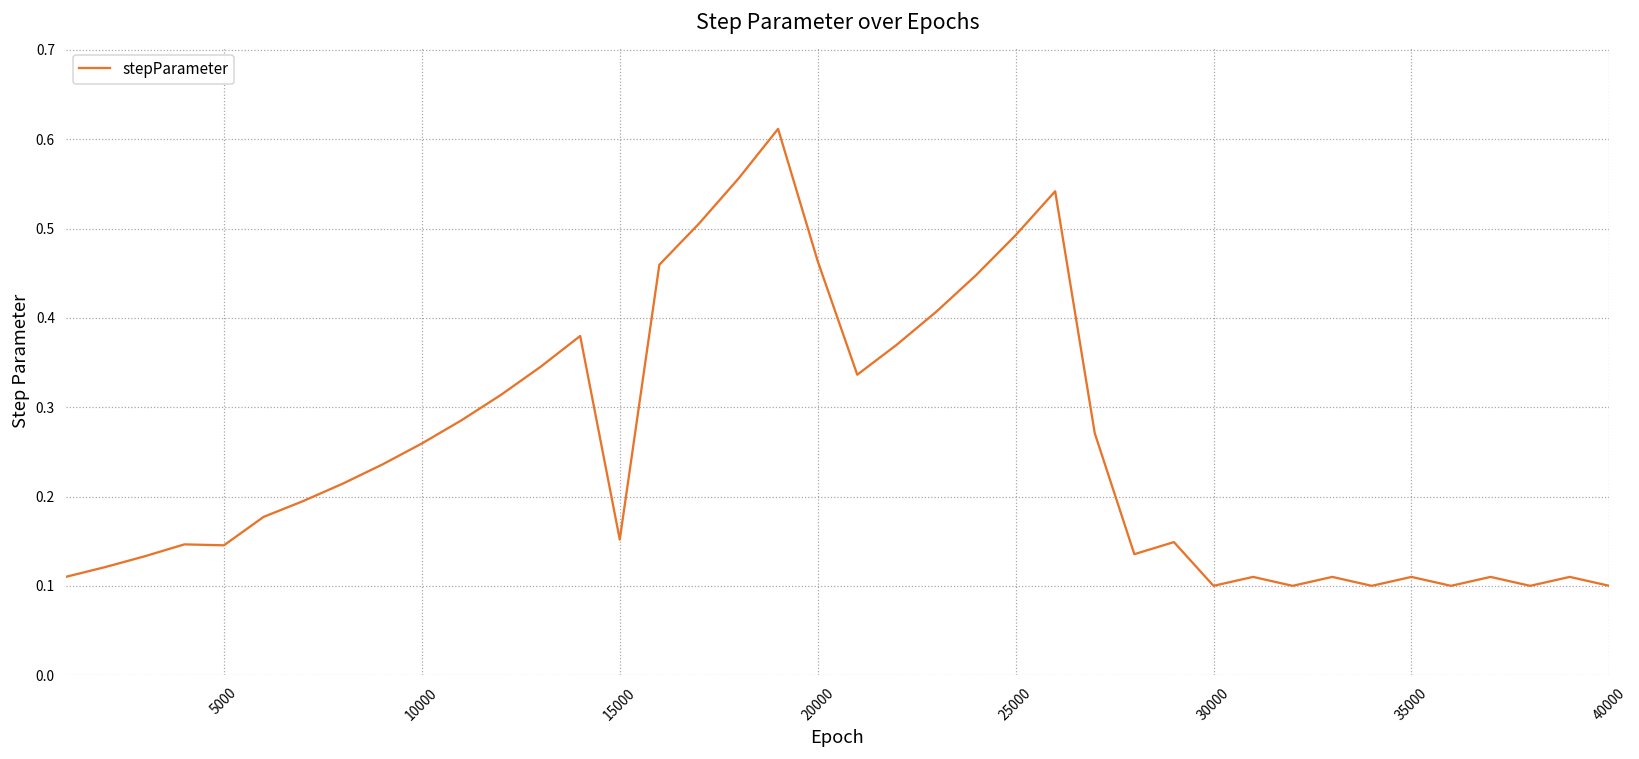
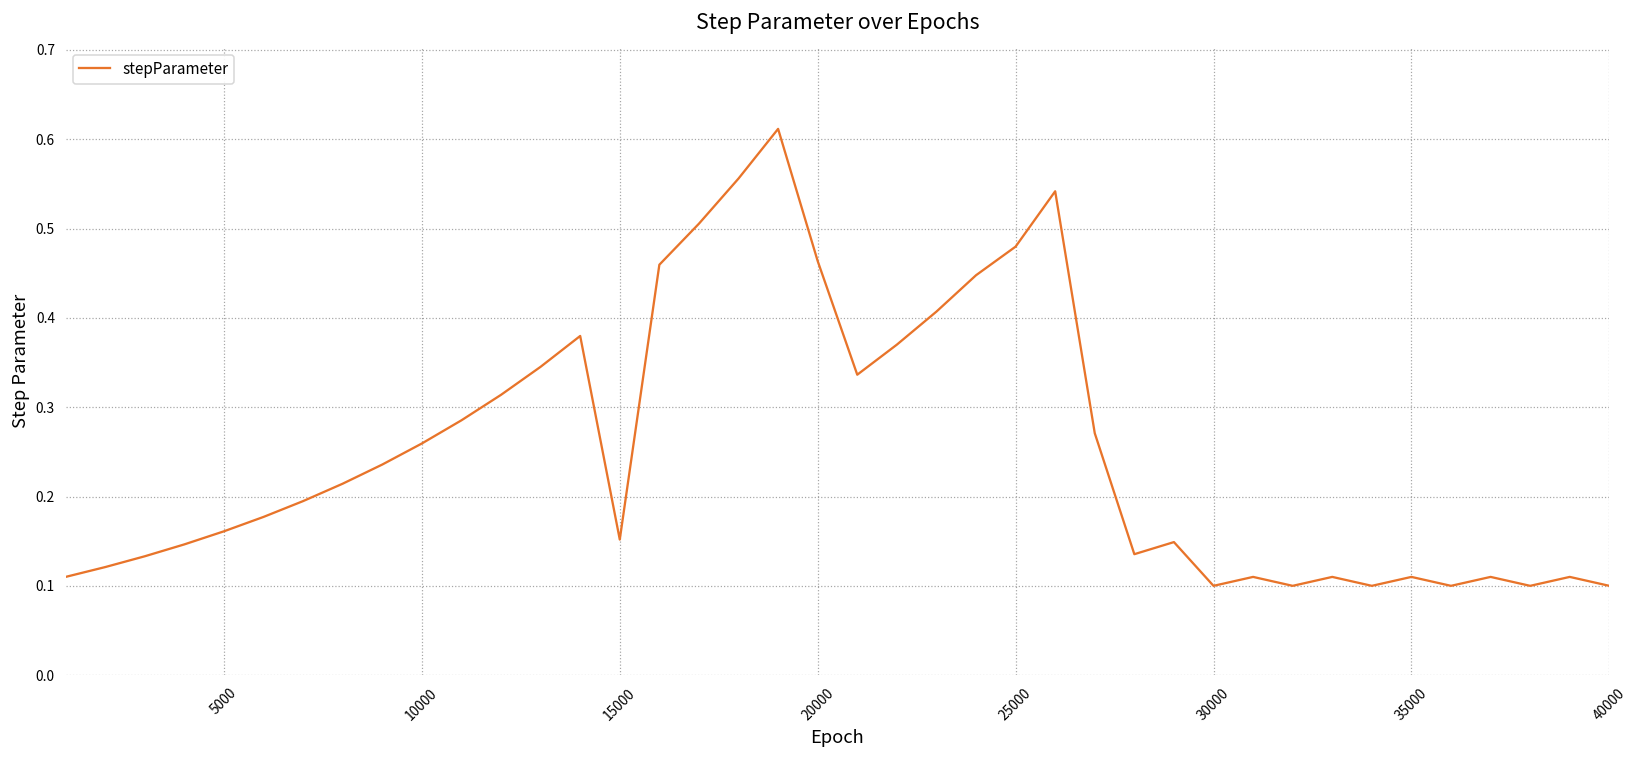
5000: 0.15 -> 0.16
25000: 0.49 -> 0.48
